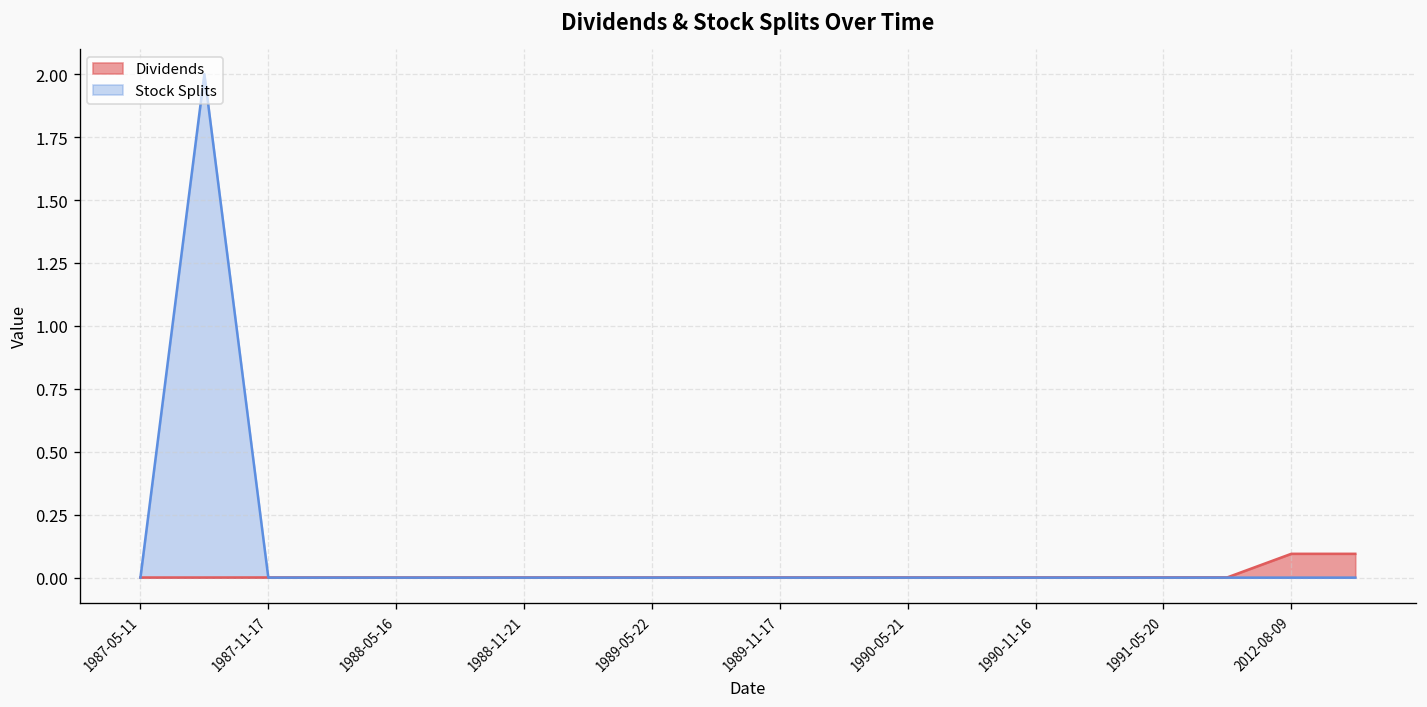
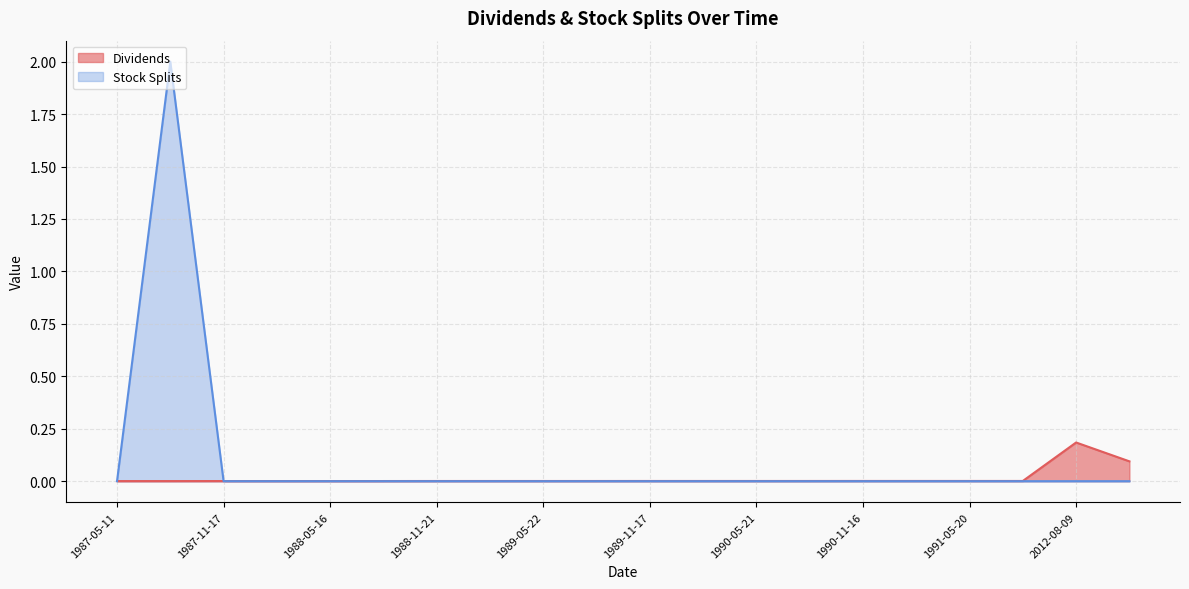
Dividends, 2012-08-09: 0.09 -> 0.18
